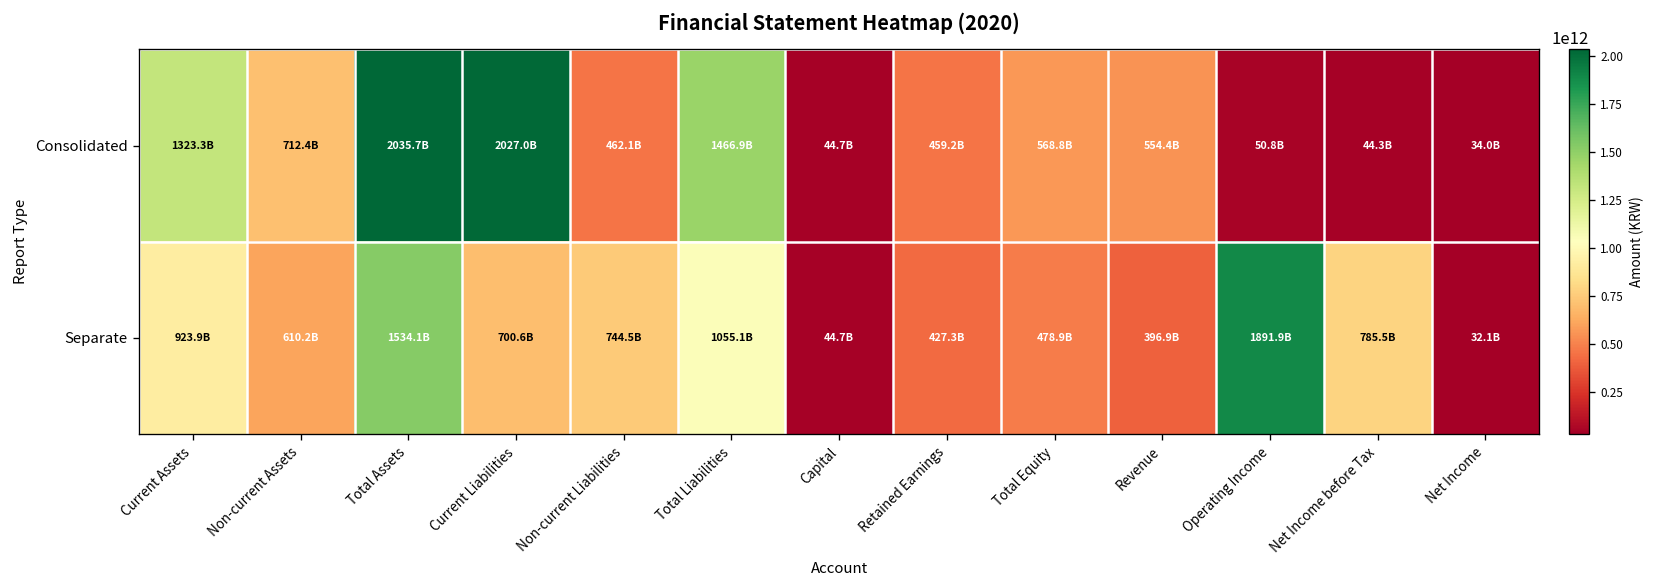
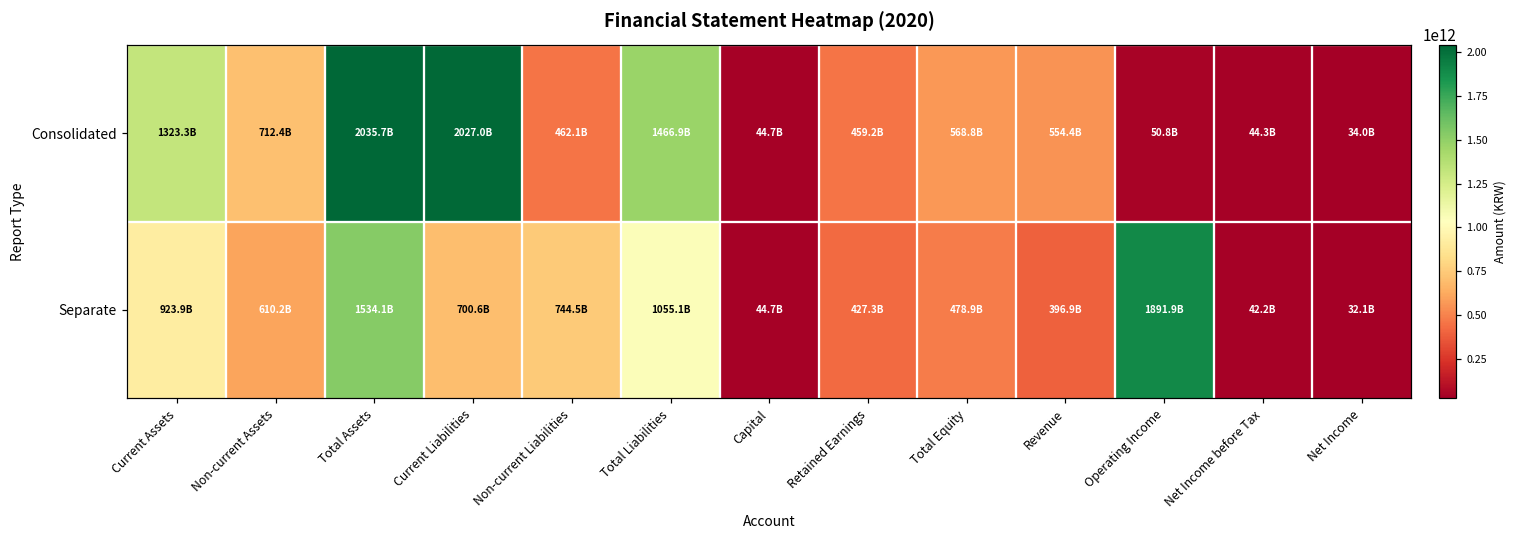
Separate, Net Income before Tax: 785.5B -> 42.2B
